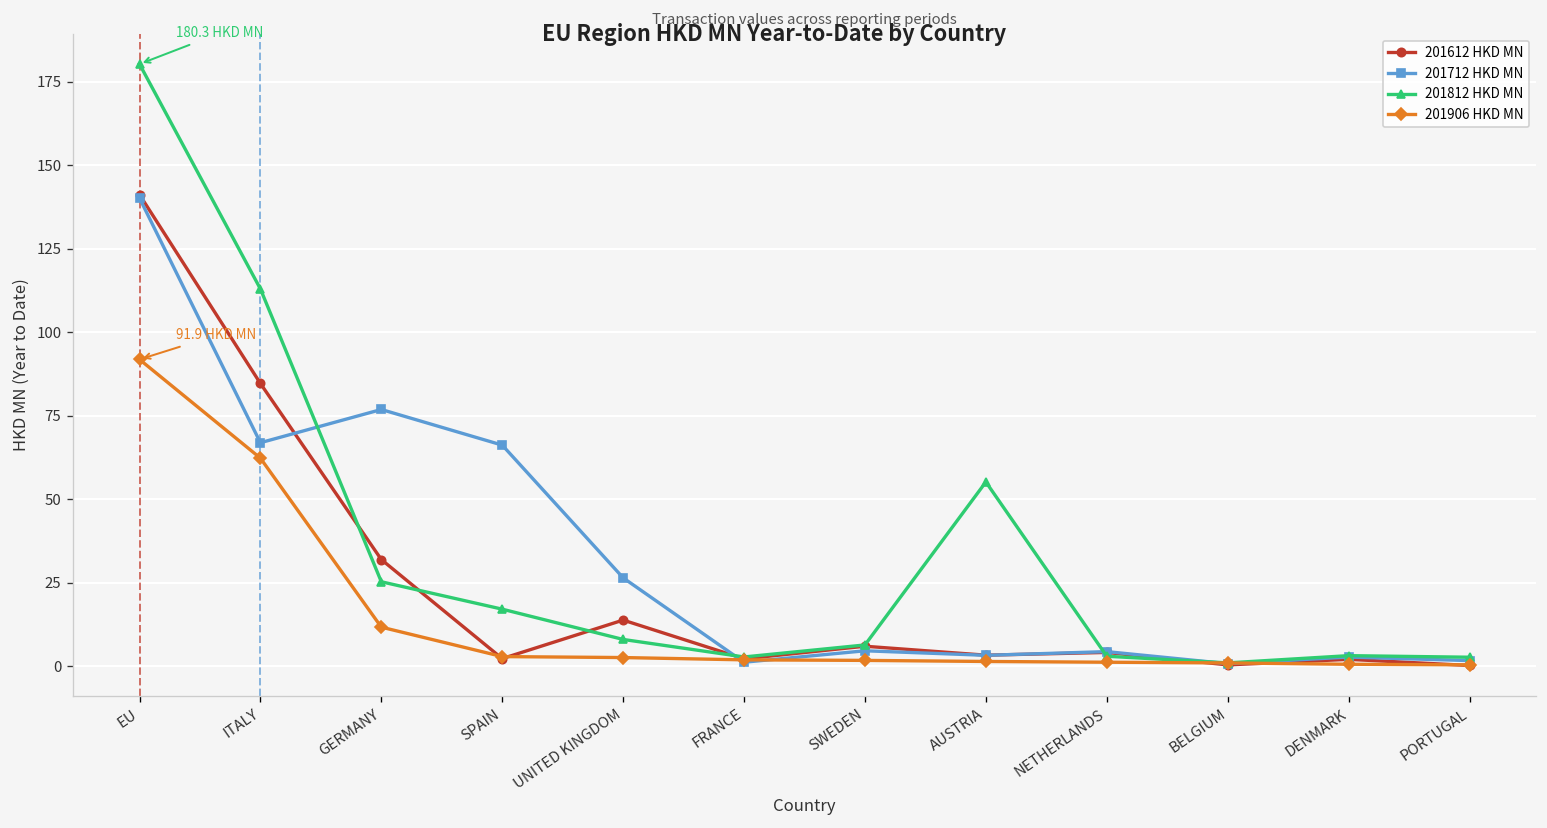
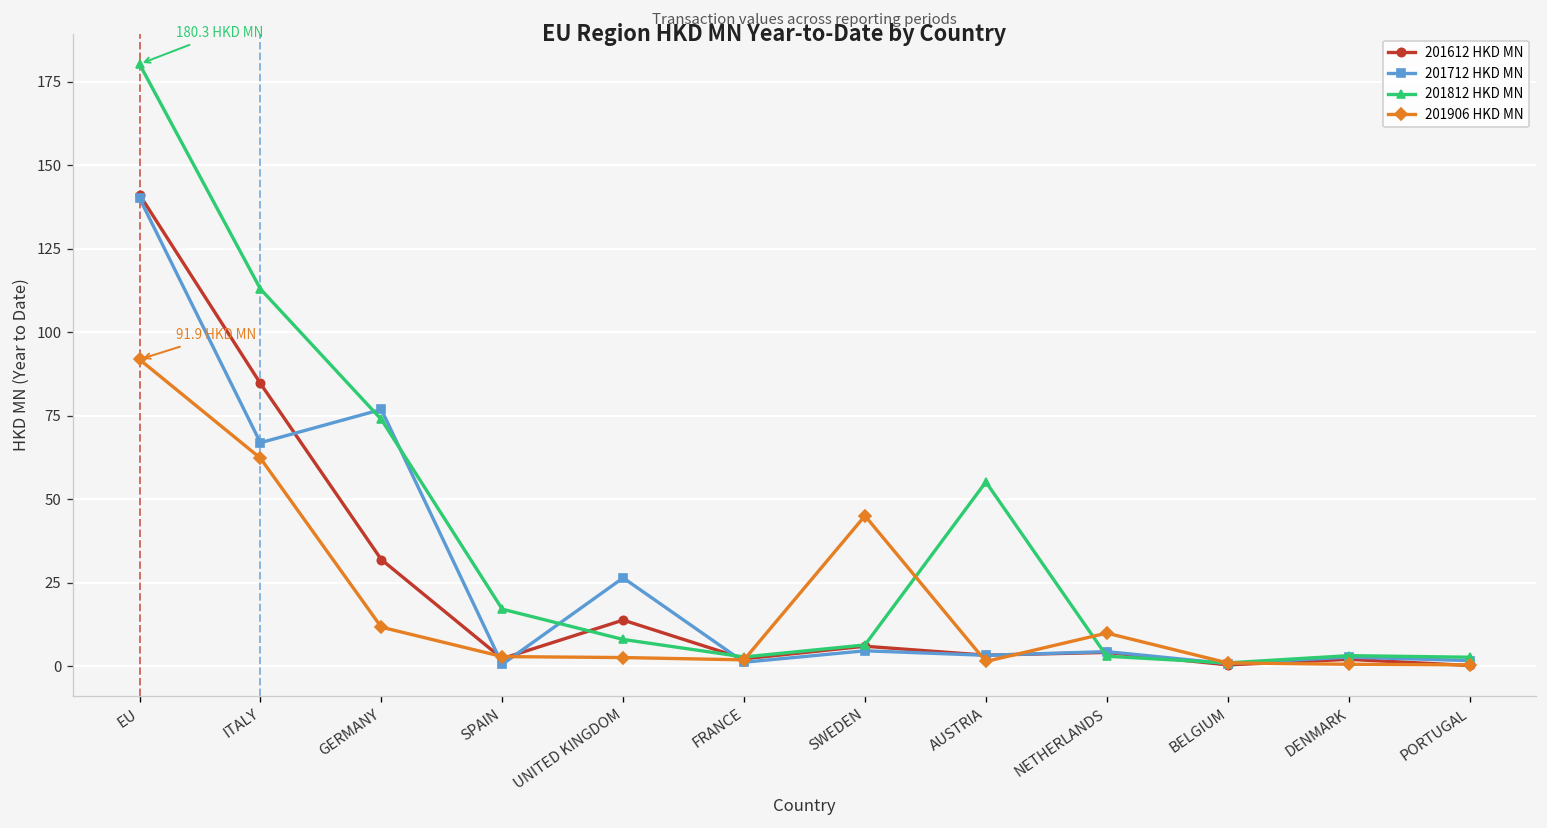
201812 HKD MN, GERMANY: 25 -> 74
201712 HKD MN, SPAIN: 66 -> 1
201906 HKD MN, SWEDEN: 2 -> 45
201906 HKD MN, NETHERLANDS: 1 -> 10
